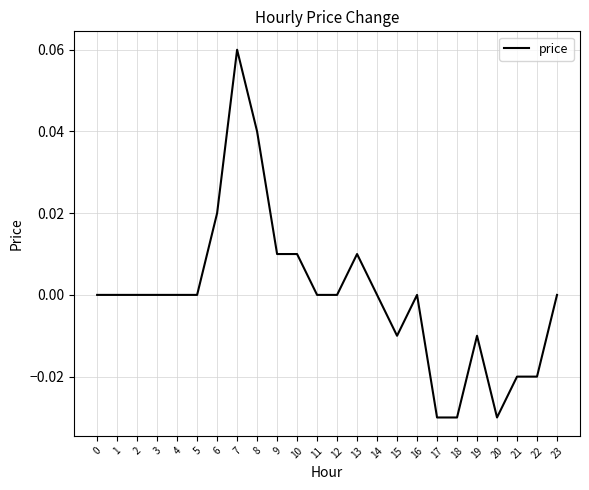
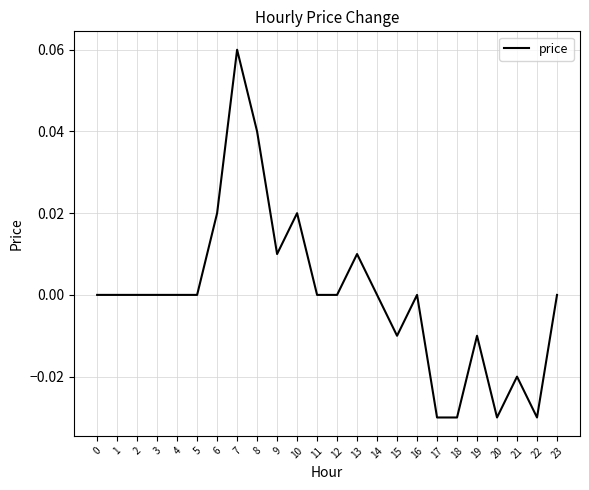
10: 0.01 -> 0.02
22: -0.02 -> -0.03
